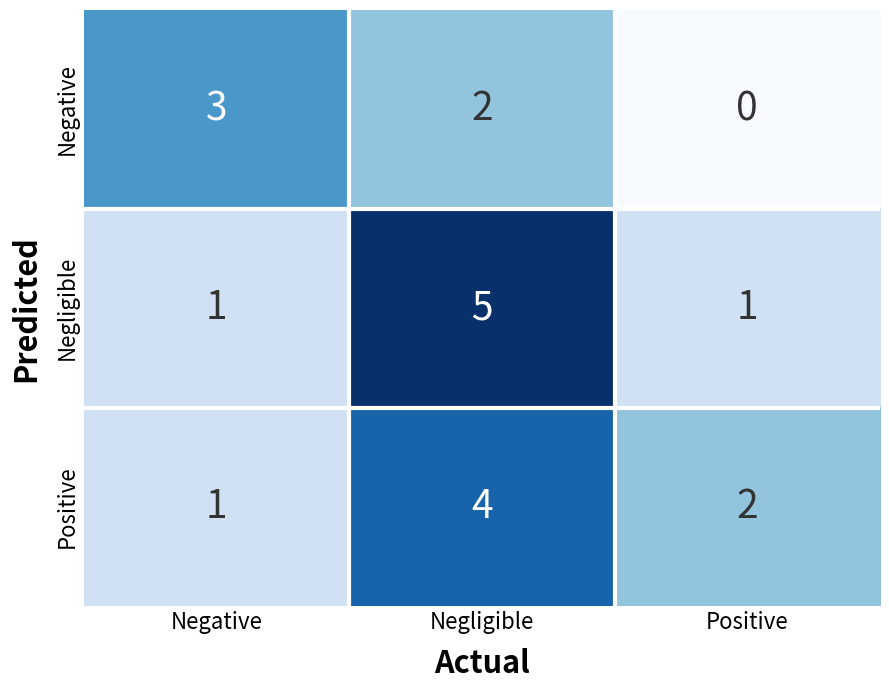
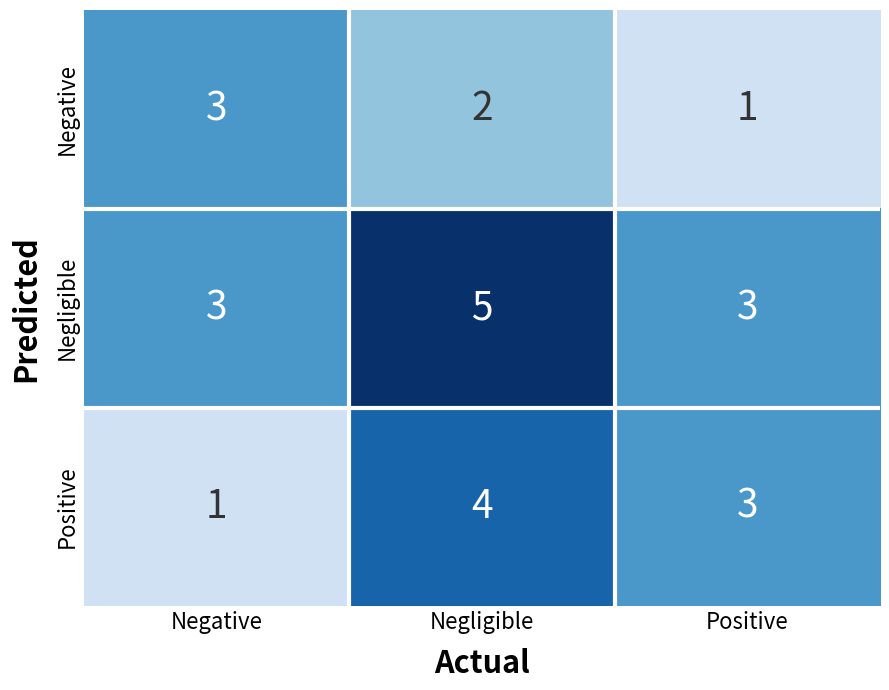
Negative, Positive: 0 -> 1
Negligible, Negative: 1 -> 3
Negligible, Positive: 1 -> 3
Positive, Positive: 2 -> 3
